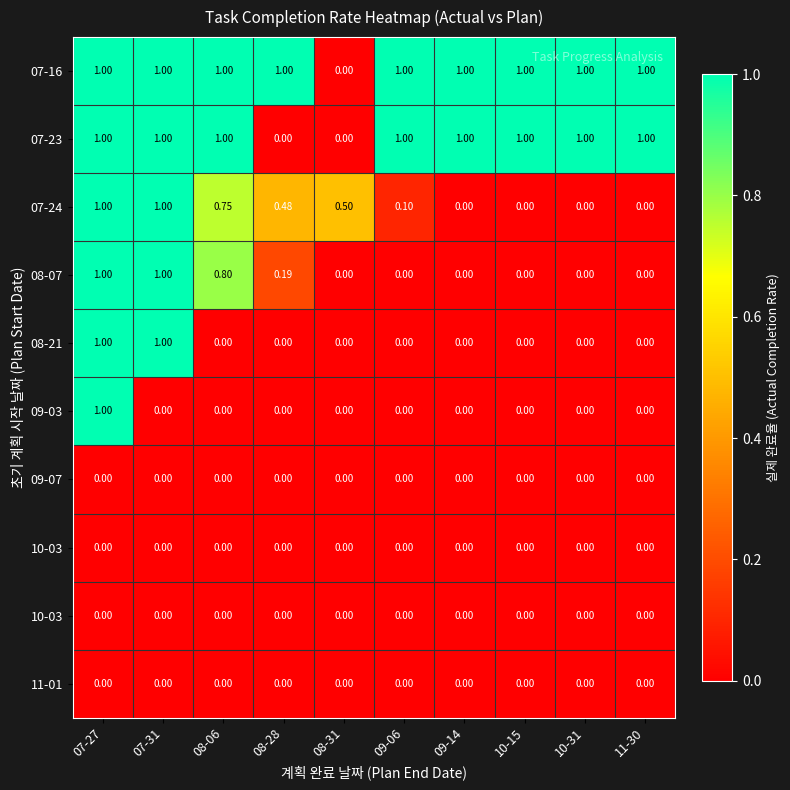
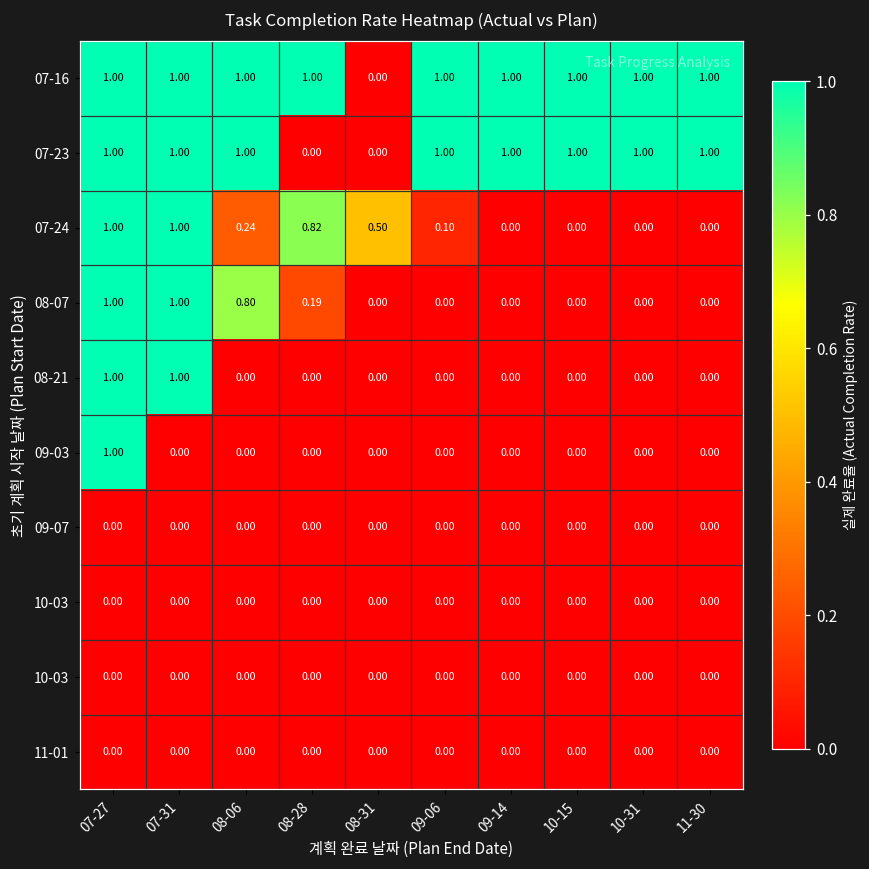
07-24, 08-06: 0.75 -> 0.24
07-24, 08-28: 0.48 -> 0.82
